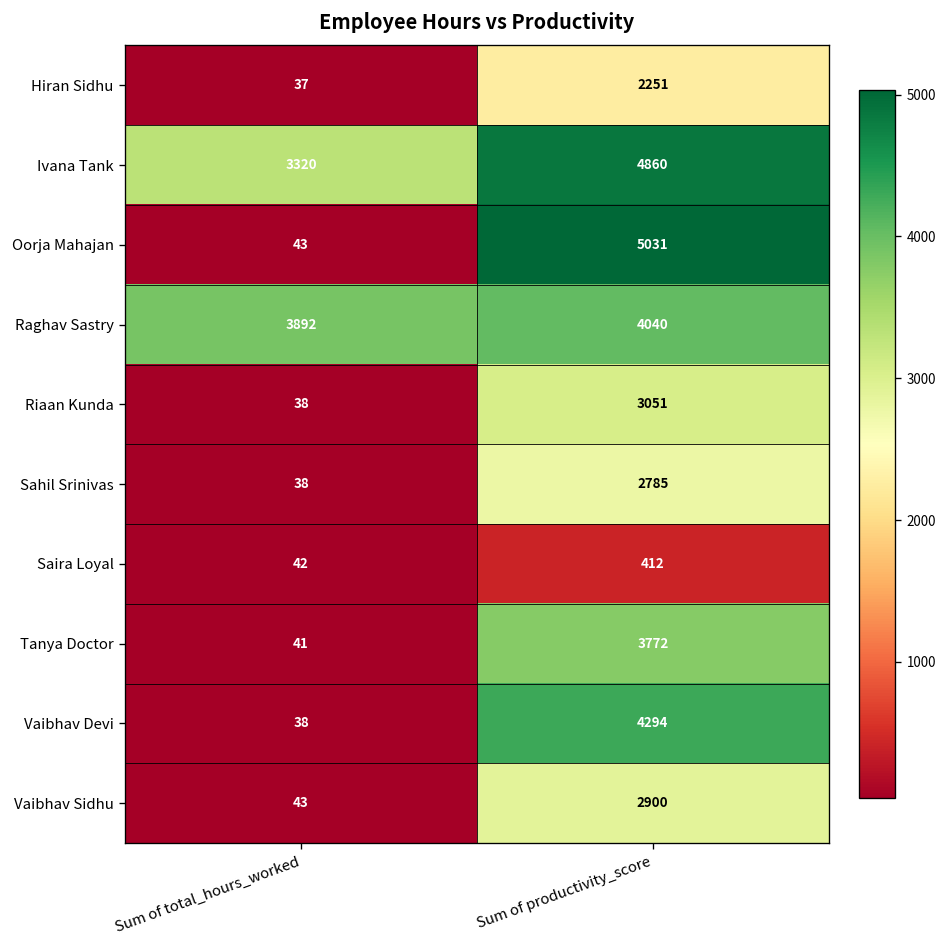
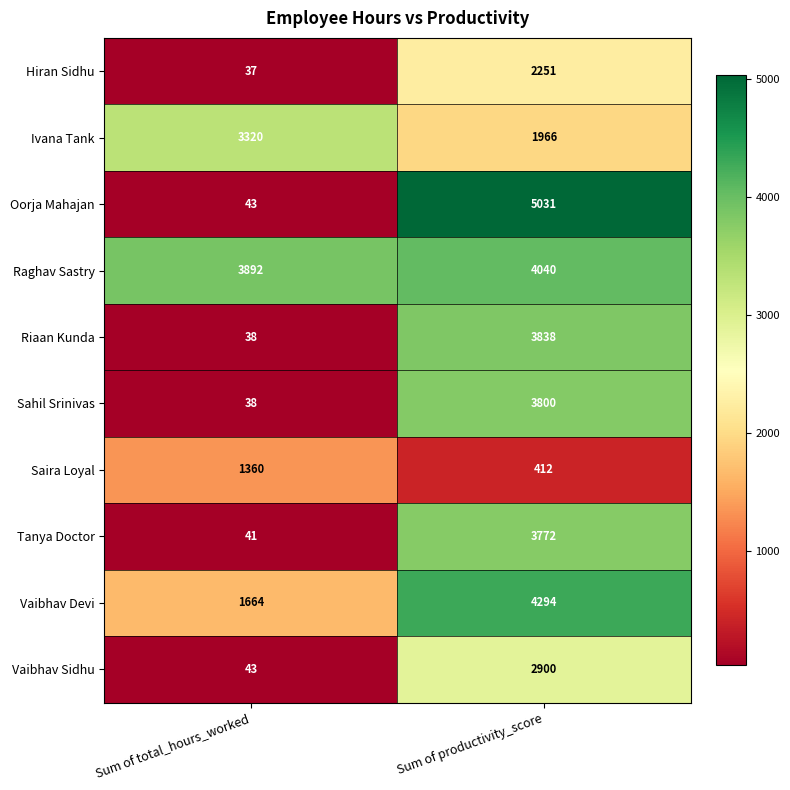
Ivana Tank, Sum of productivity_score: 4860 -> 1966
Riaan Kunda, Sum of productivity_score: 3051 -> 3838
Sahil Srinivas, Sum of productivity_score: 2785 -> 3800
Saira Loyal, Sum of total_hours_worked: 42 -> 1360
Vaibhav Devi, Sum of total_hours_worked: 38 -> 1664
